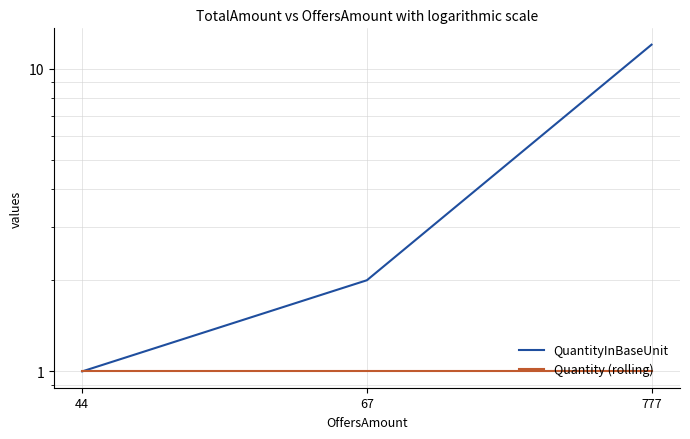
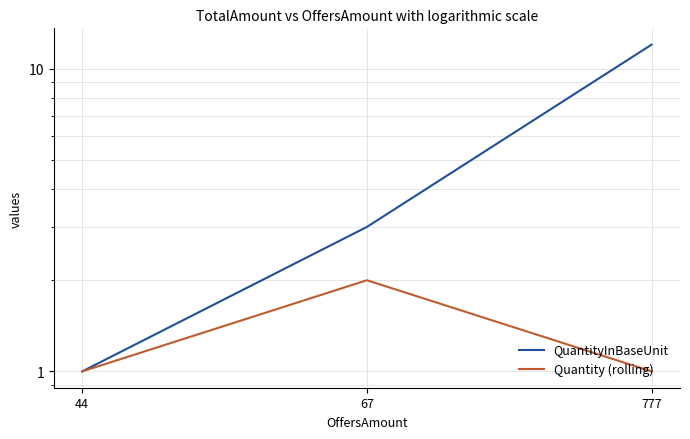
QuantityInBaseUnit, 67: 2 -> 3
Quantity (rolling), 67: 1 -> 2
